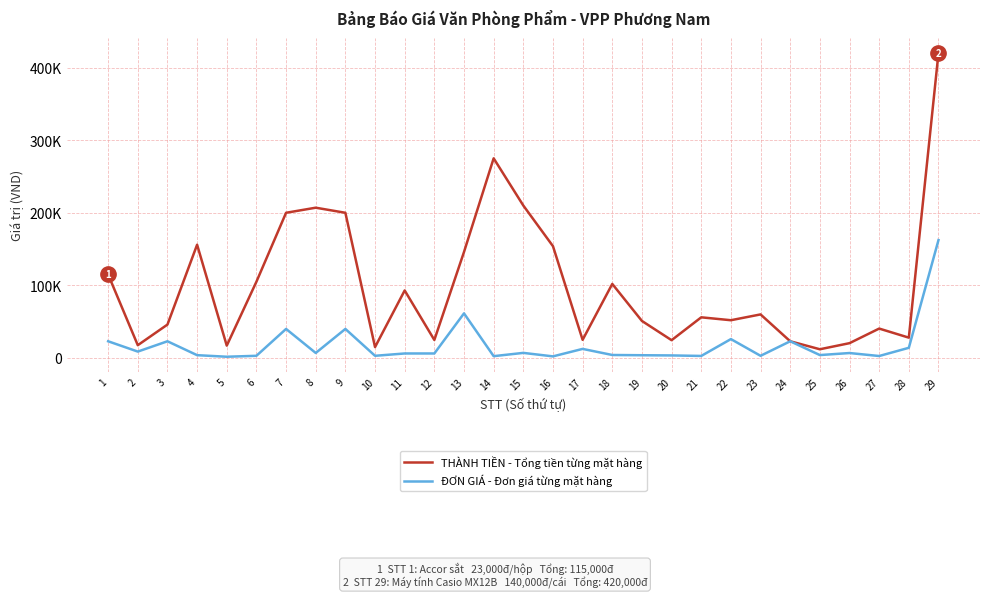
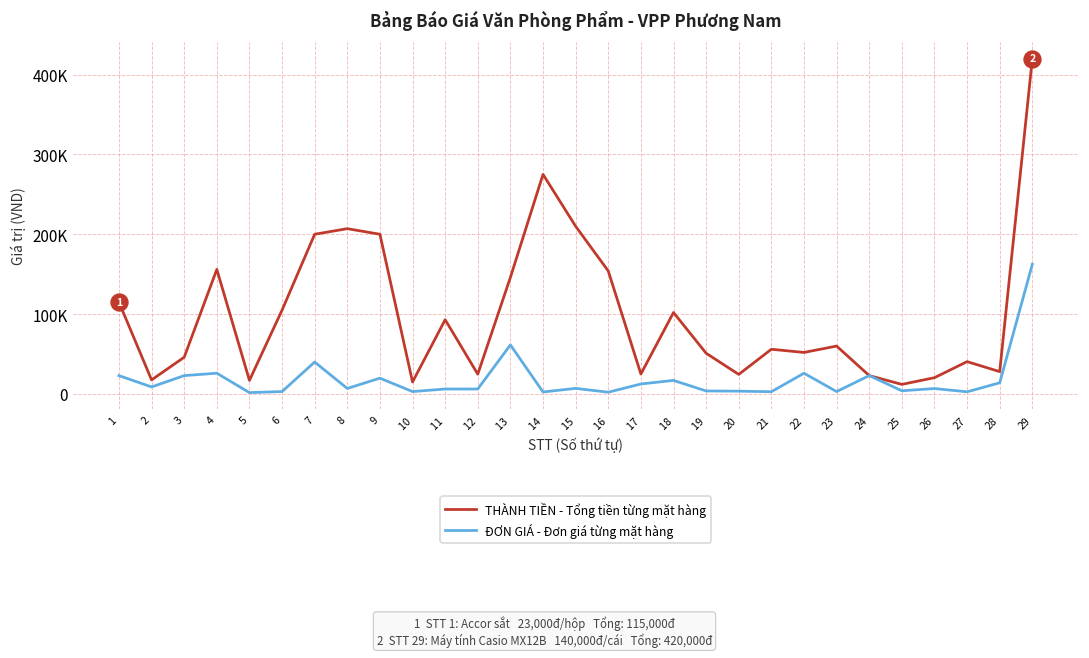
ĐƠN GIÁ - Đơn giá từng mặt hàng, 4: 0 -> 30000
ĐƠN GIÁ - Đơn giá từng mặt hàng, 9: 40000 -> 20000
ĐƠN GIÁ - Đơn giá từng mặt hàng, 18: 0 -> 20000
